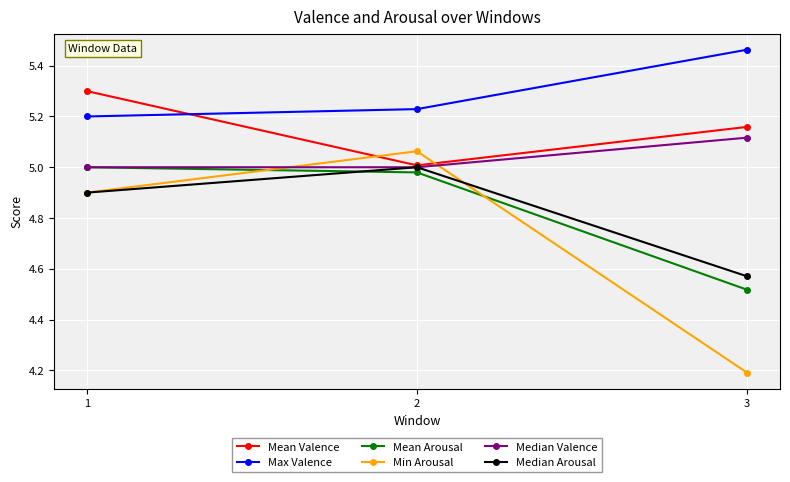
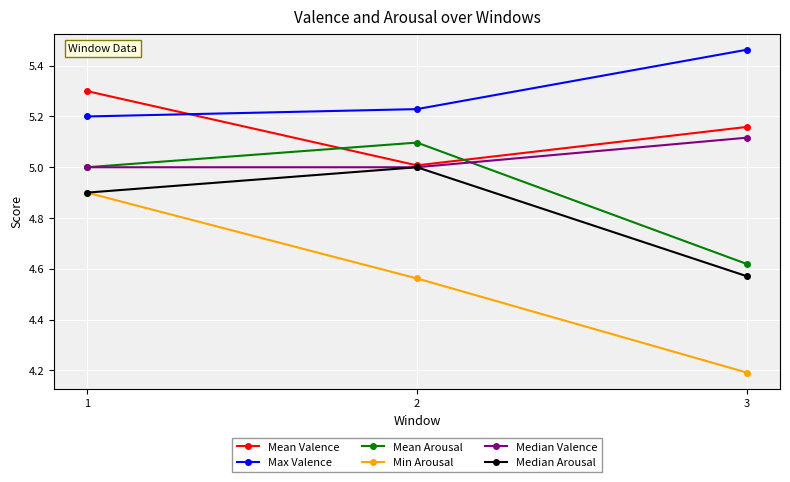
Mean Arousal, 2: 4.98 -> 5.10
Min Arousal, 2: 5.06 -> 4.56
Mean Arousal, 3: 4.52 -> 4.62
